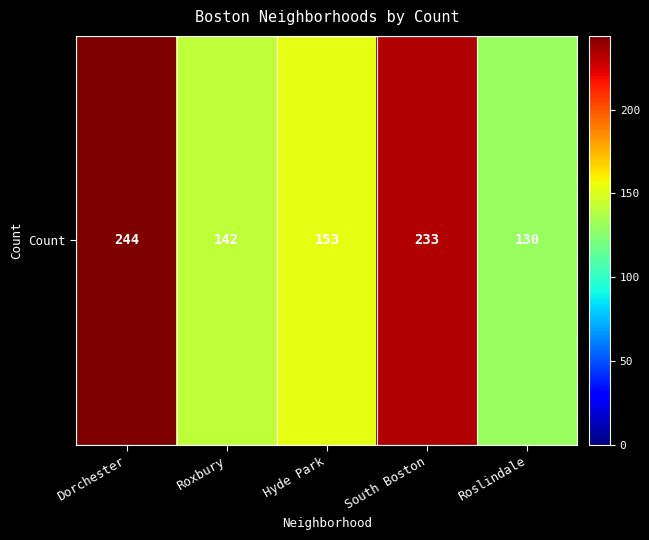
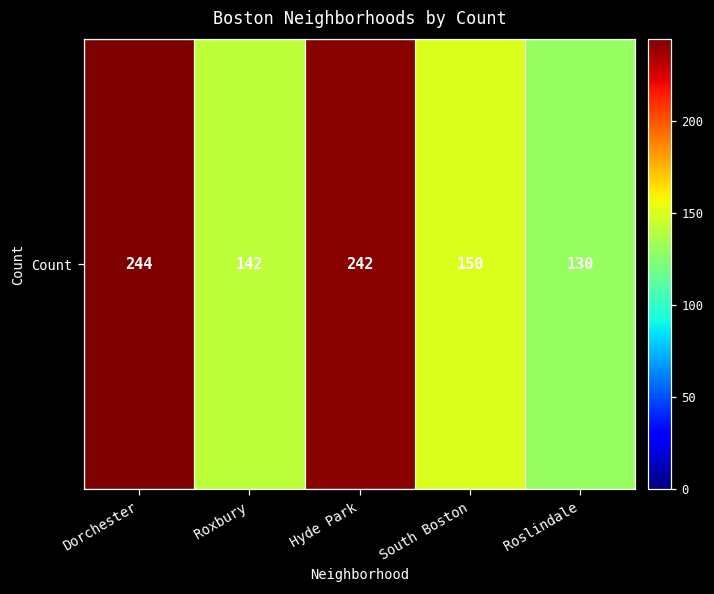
Count, Hyde Park: 153 -> 242
Count, South Boston: 233 -> 150
